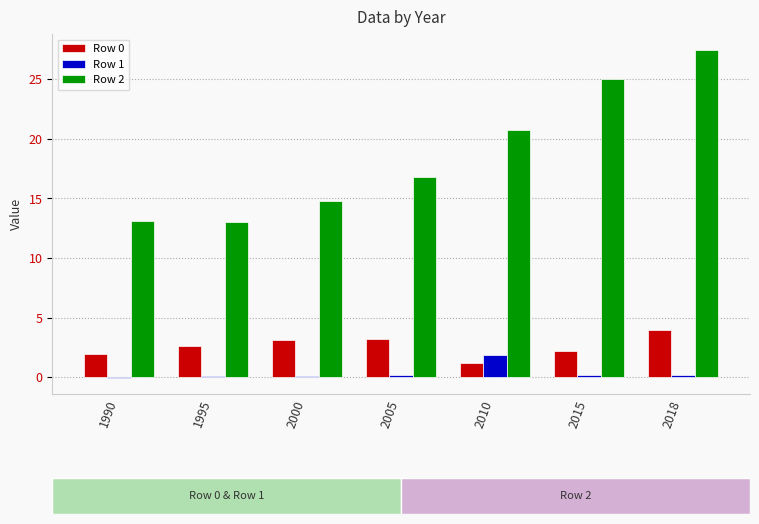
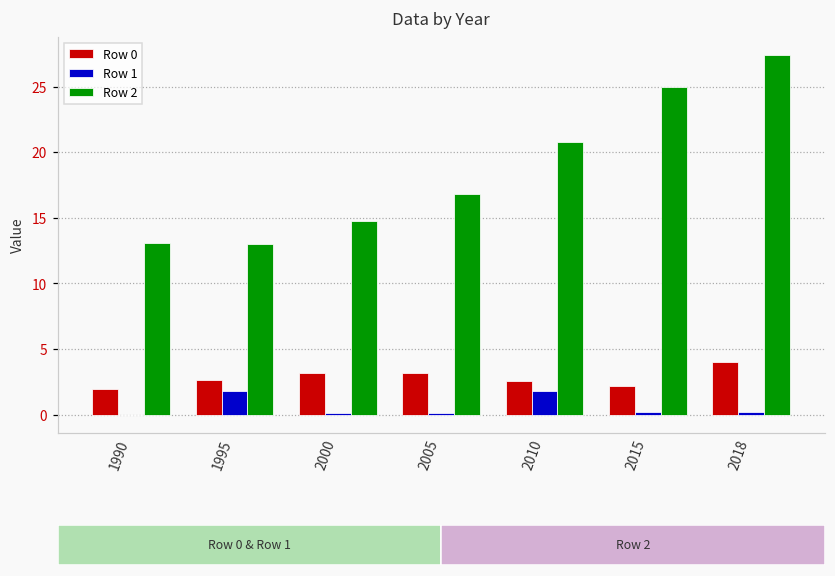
Row 1, 1995: 0.1 -> 1.8
Row 0, 2010: 1.2 -> 2.5
